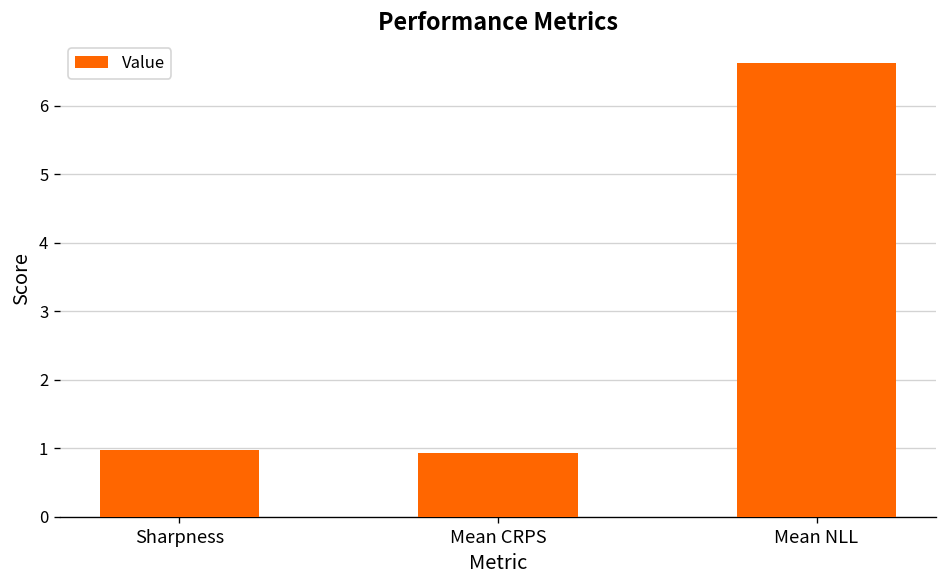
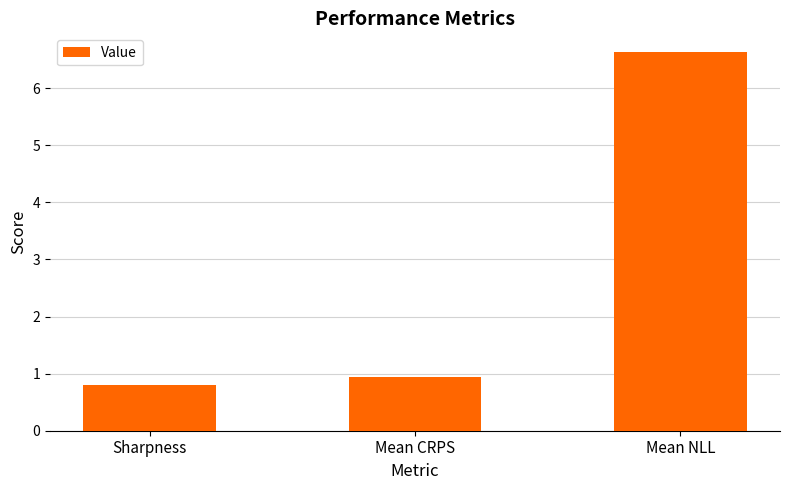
Sharpness: 1.0 -> 0.8
